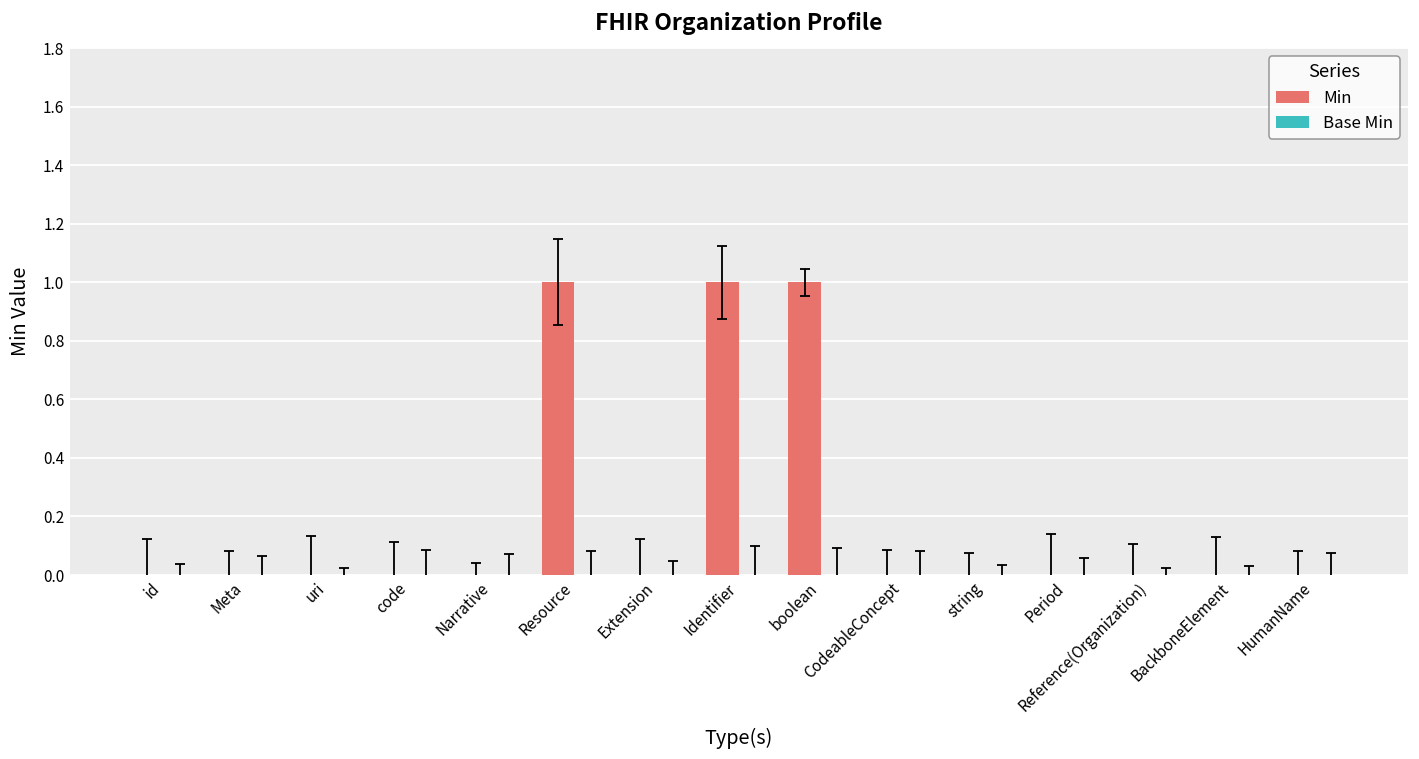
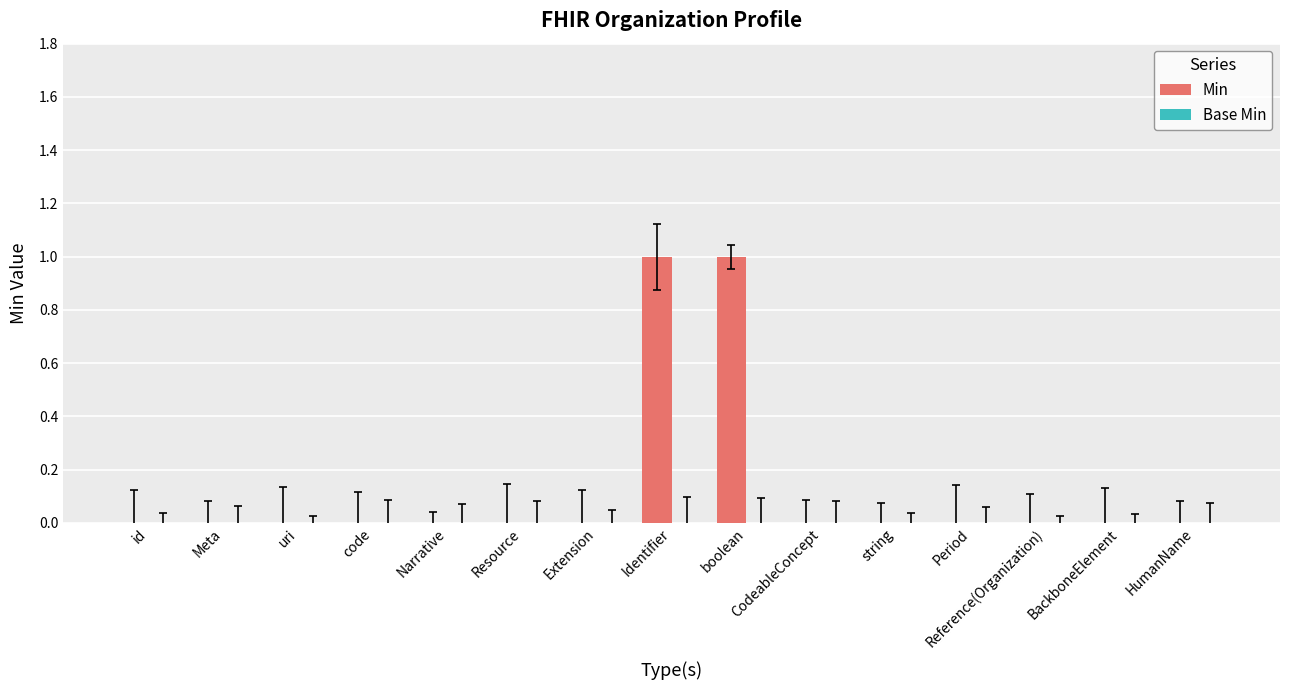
Min, Resource: 1 -> 0
